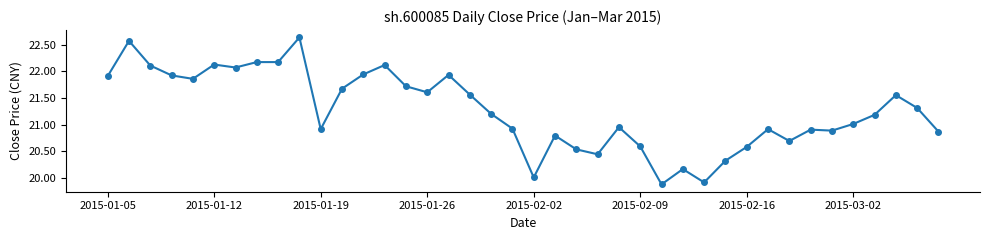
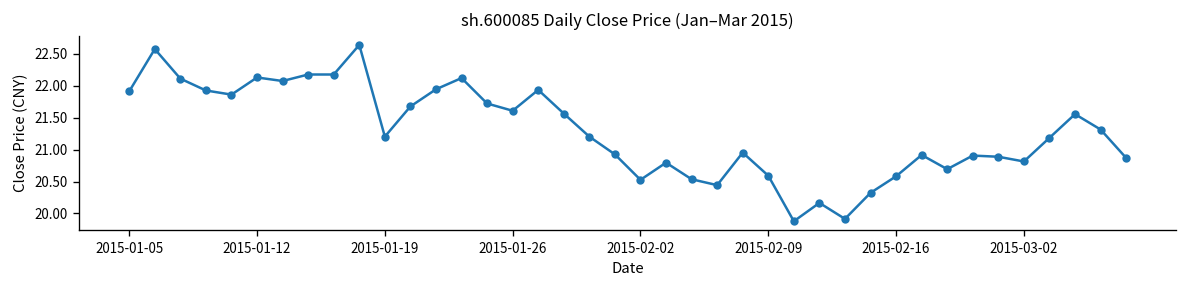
2015-01-19: 20.9 -> 21.2
2015-02-02: 20.0 -> 20.5
2015-03-02: 21.0 -> 20.8
